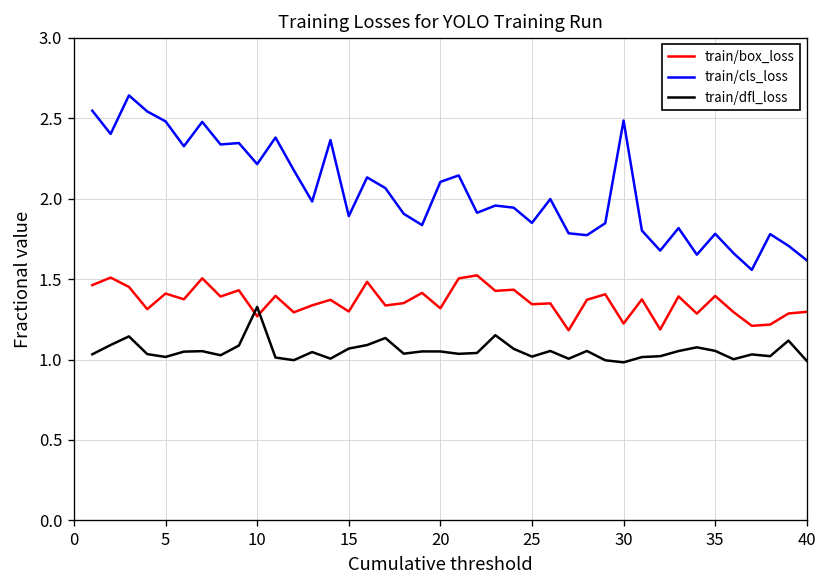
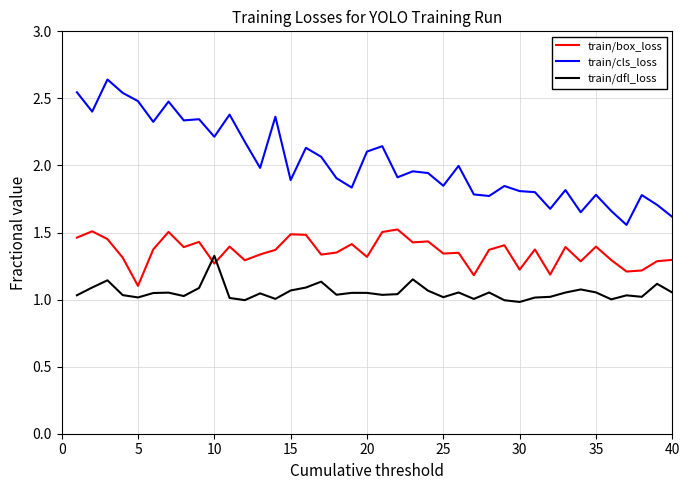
train/box_loss, 5: 1.41 -> 1.10
train/box_loss, 15: 1.30 -> 1.49
train/cls_loss, 30: 2.48 -> 1.81
train/dfl_loss, 40: 0.99 -> 1.05
